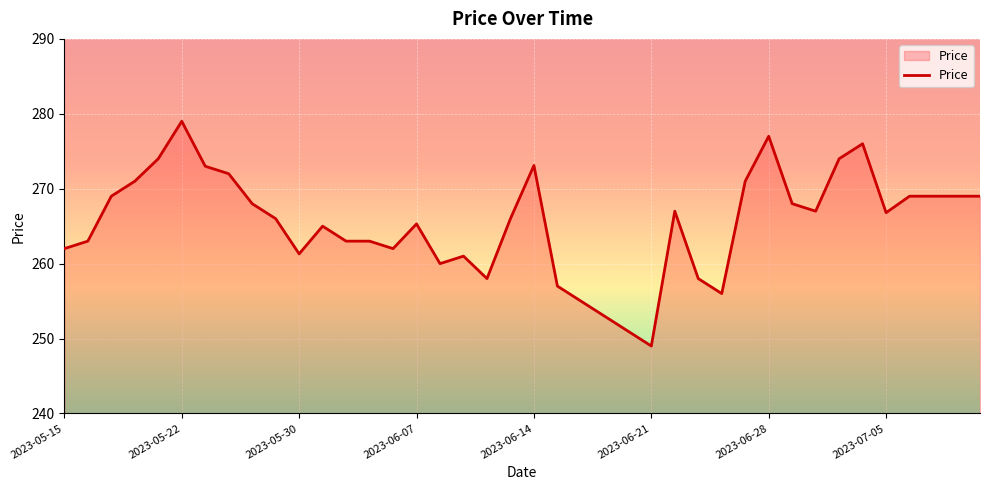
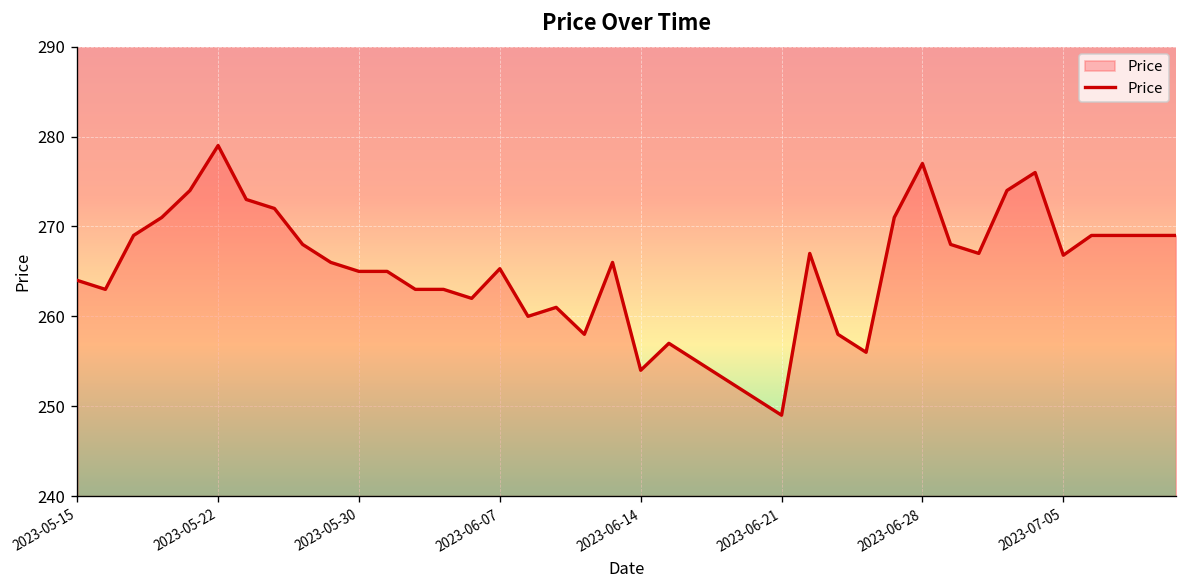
2023-05-15: 262 -> 264
2023-05-30: 261 -> 265
2023-06-14: 273 -> 254
